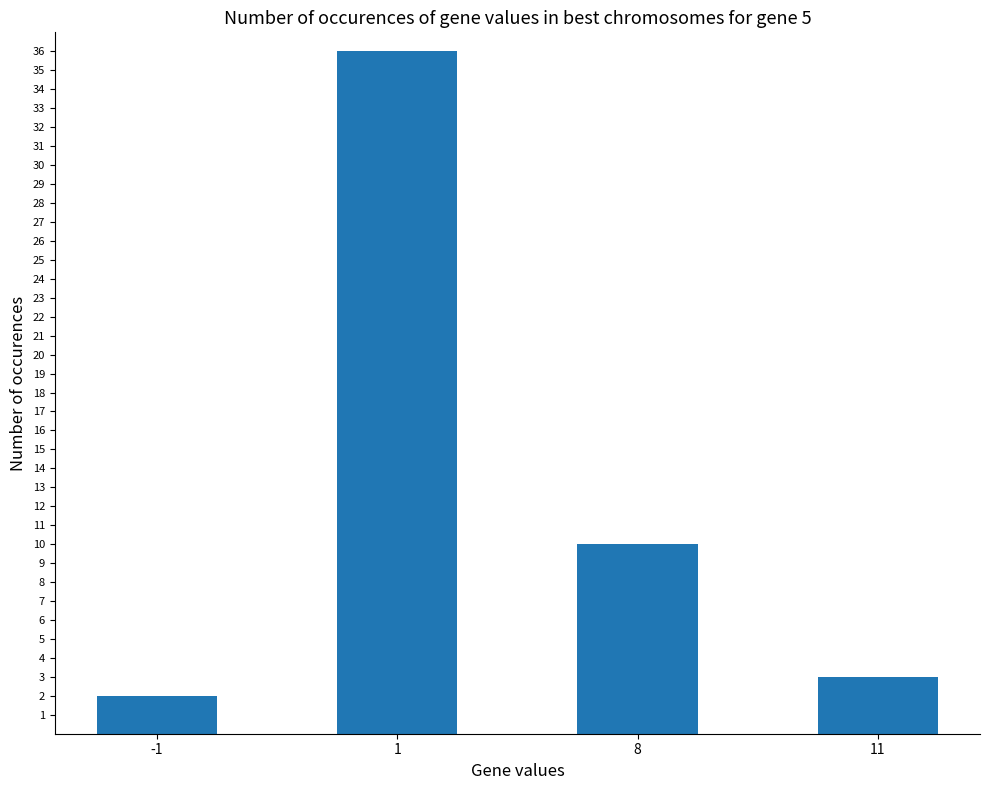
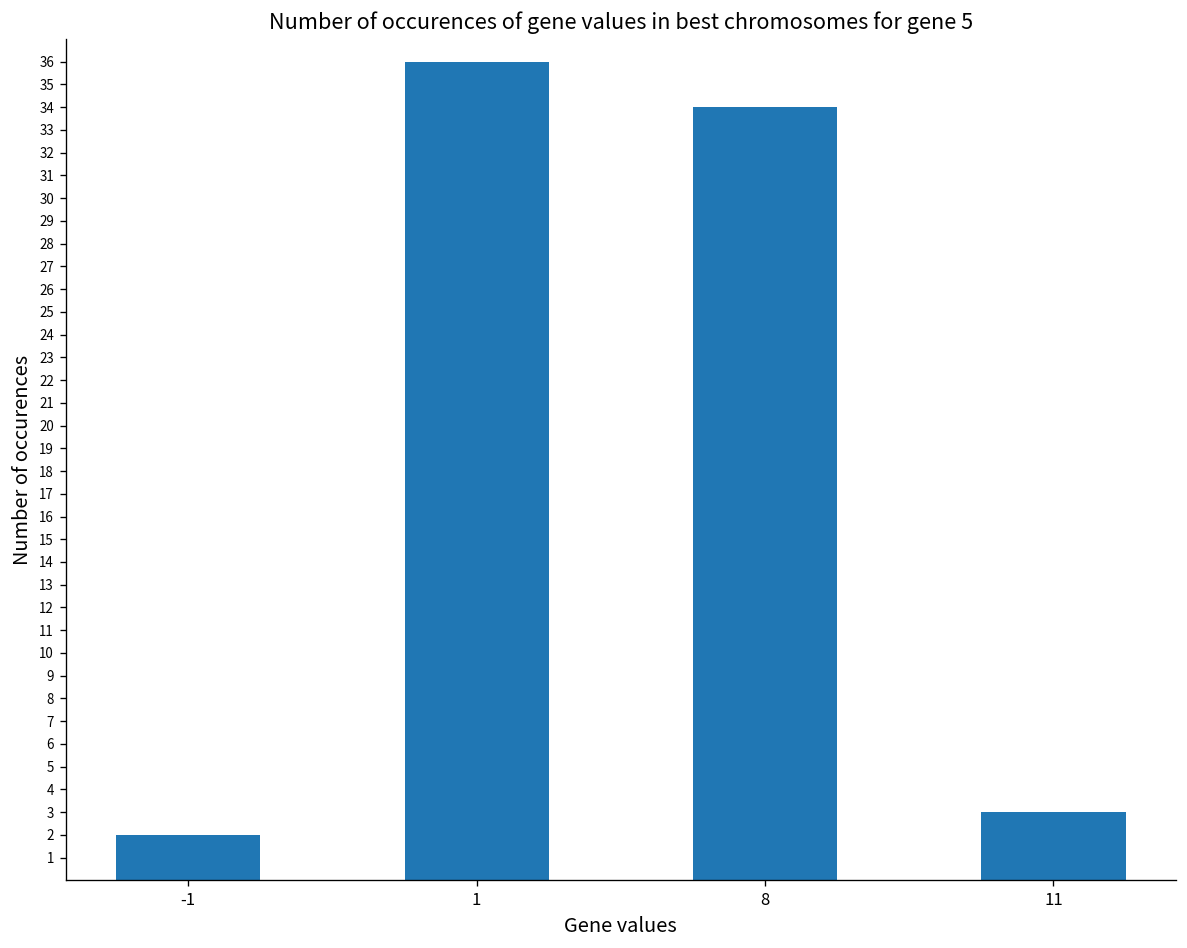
8: 10 -> 34
